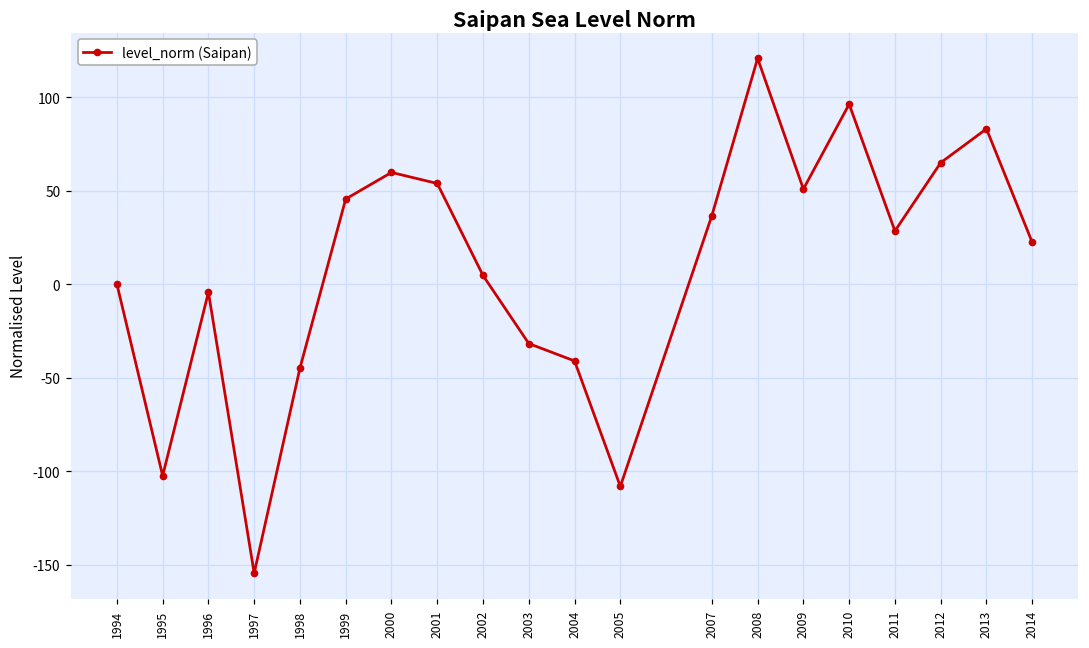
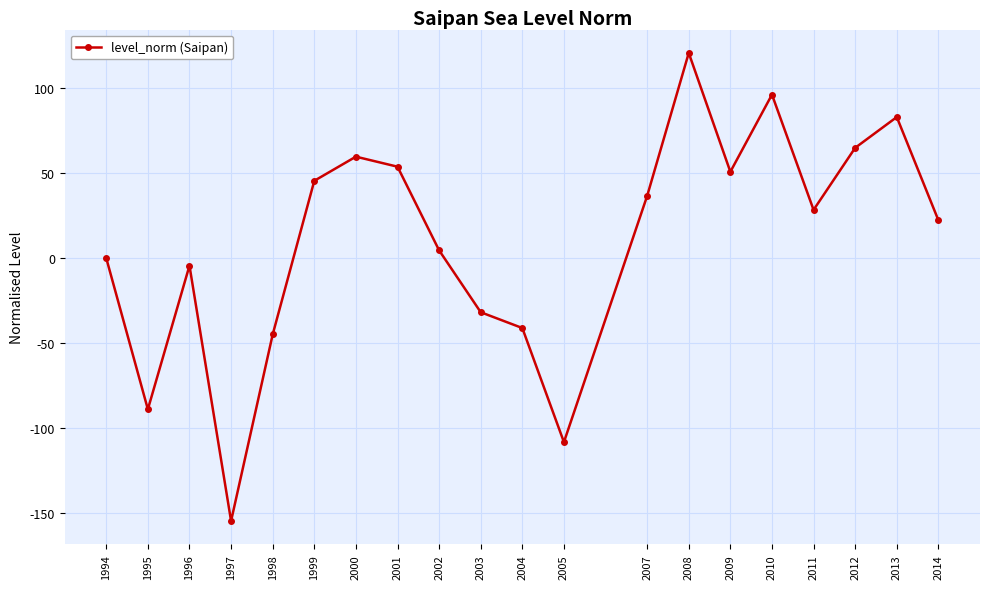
1995: -103 -> -89
